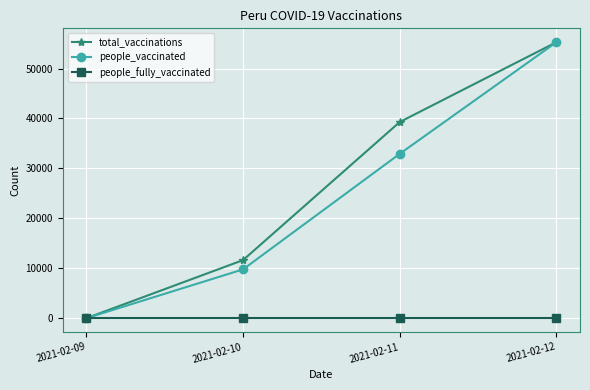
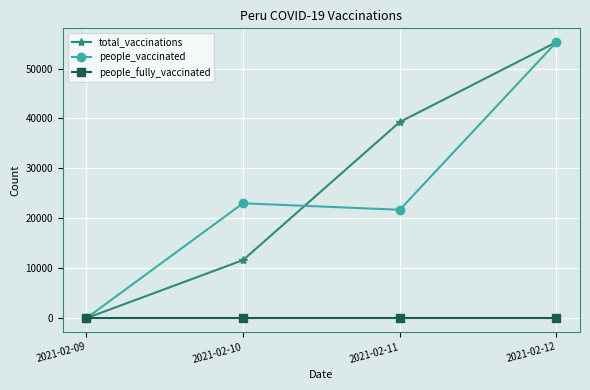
people_vaccinated, 2021-02-10: 10000 -> 23000
people_vaccinated, 2021-02-11: 33000 -> 22000
